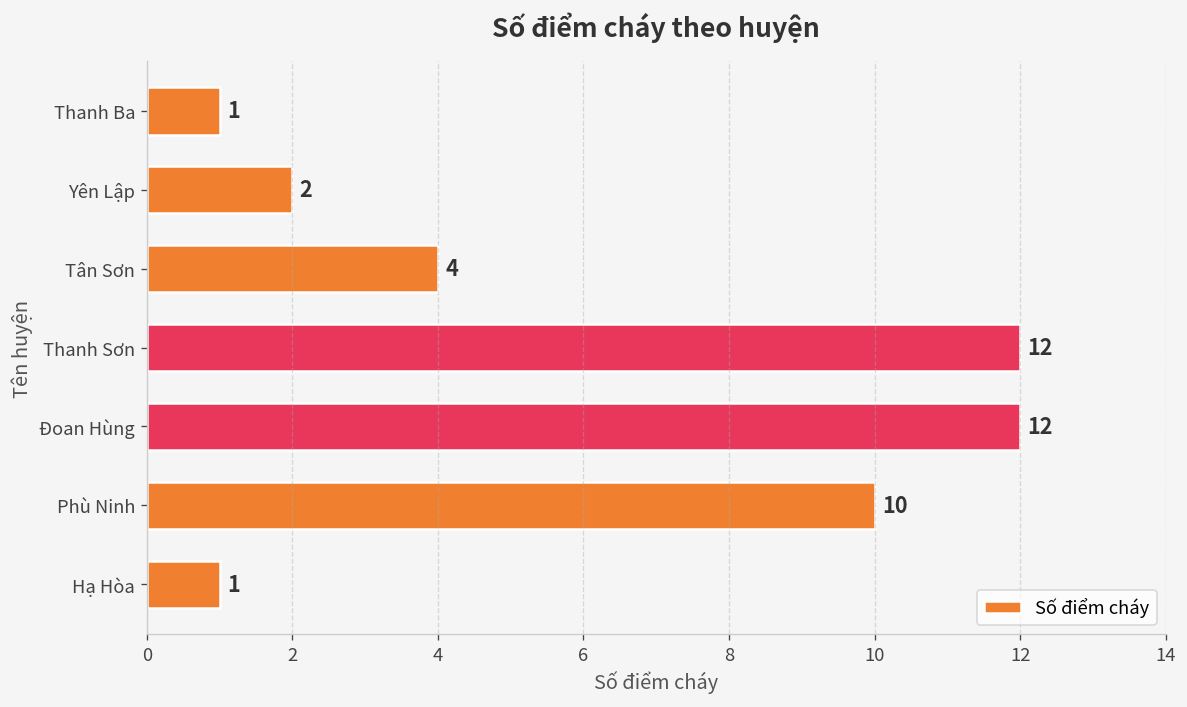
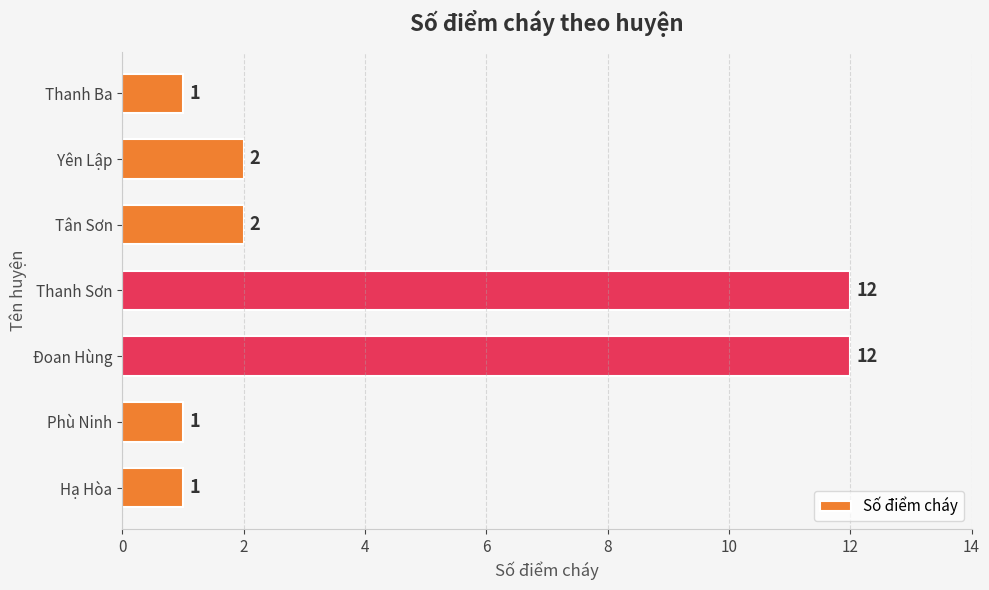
Tân Sơn: 4 -> 2
Phù Ninh: 10 -> 1
